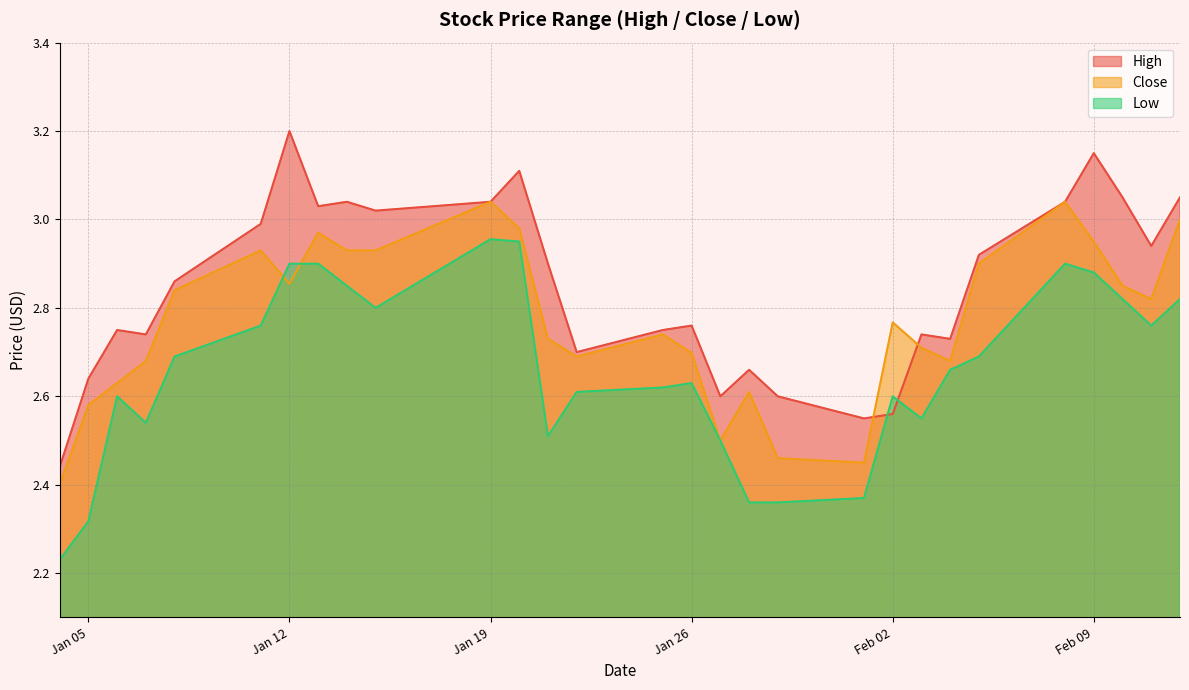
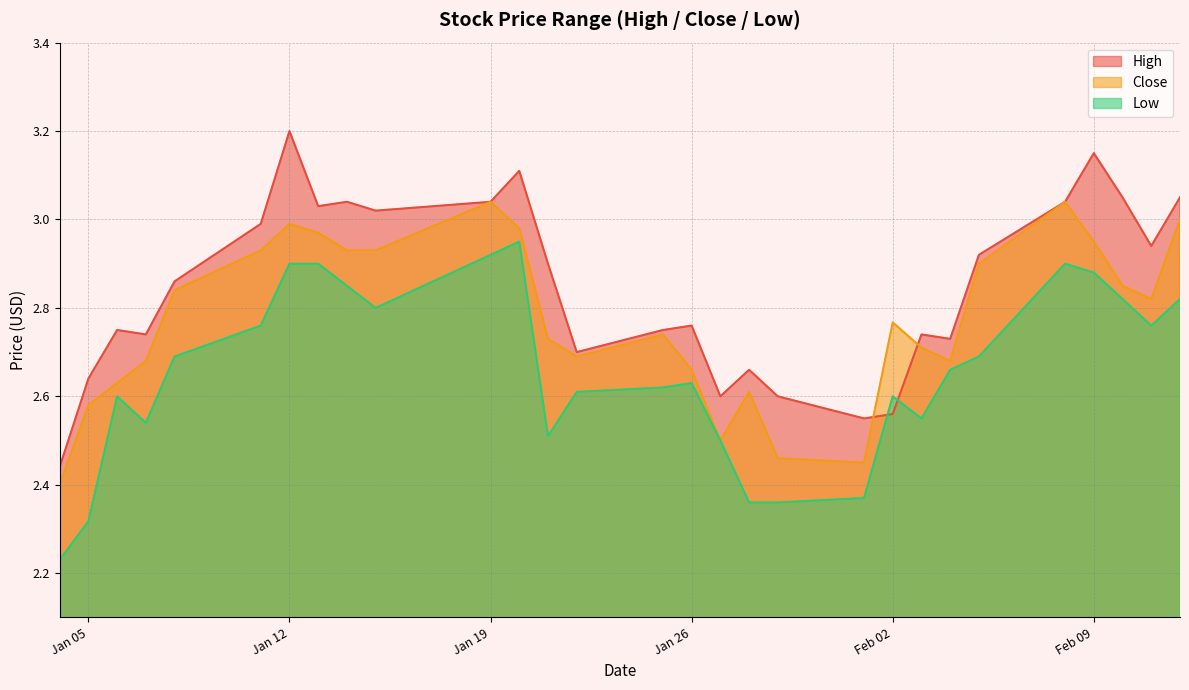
Close, Jan 12: 2.85 -> 2.99
Low, Jan 19: 2.96 -> 2.92
Close, Jan 26: 2.70 -> 2.66
